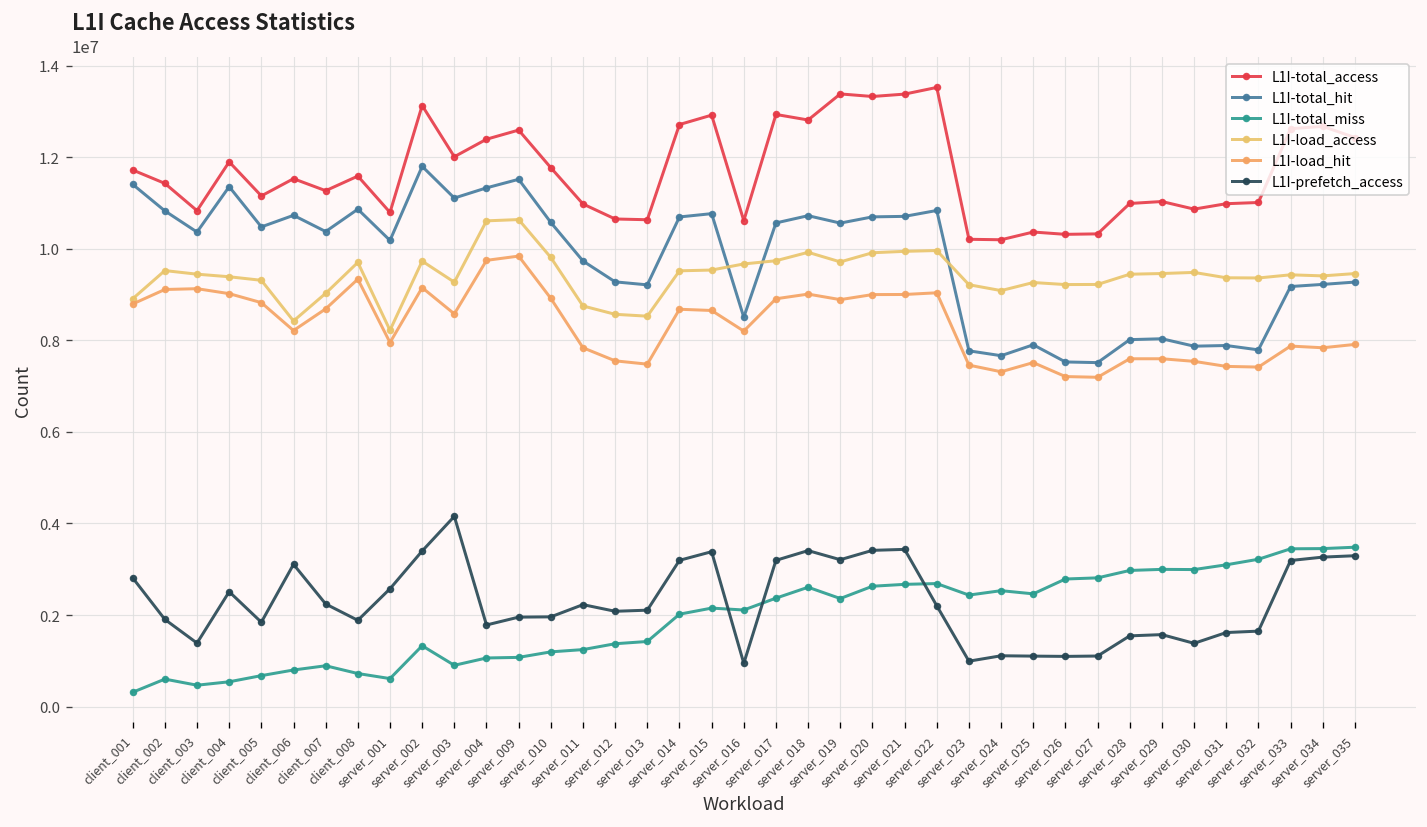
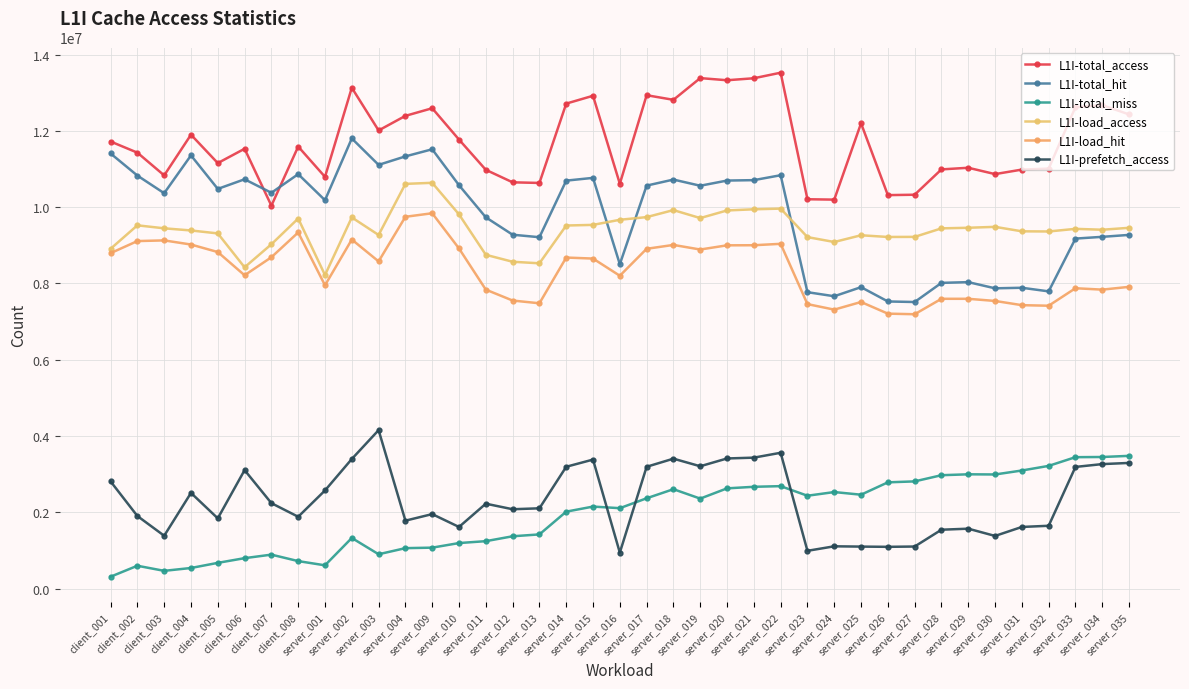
L1I-total_access, client_007: 11300000 -> 10000000
L1I-prefetch_access, server_010: 2000000 -> 1600000
L1I-prefetch_access, server_022: 2200000 -> 3600000
L1I-total_access, server_025: 10400000 -> 12200000
